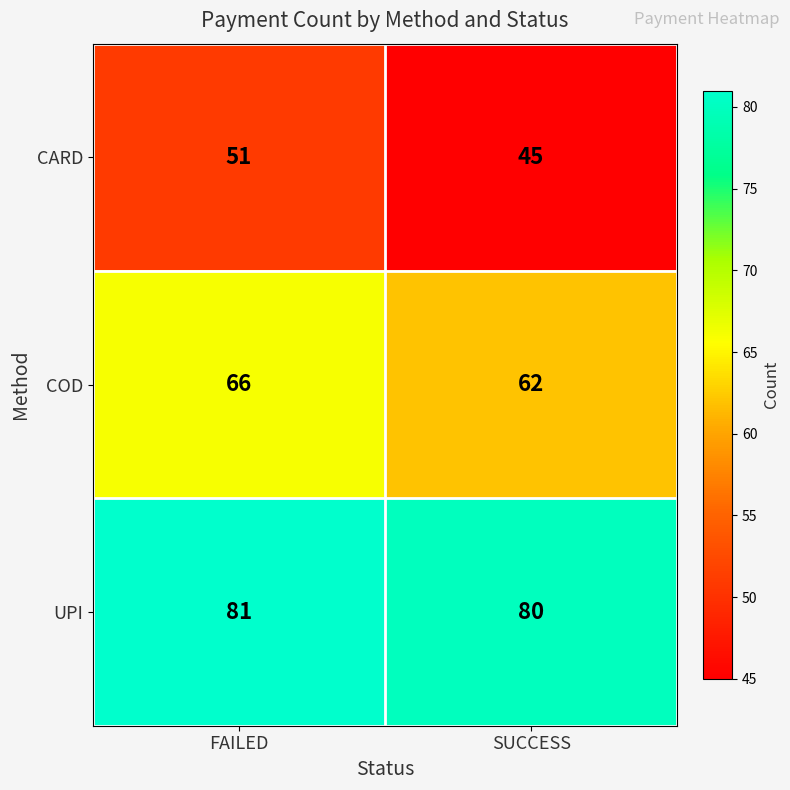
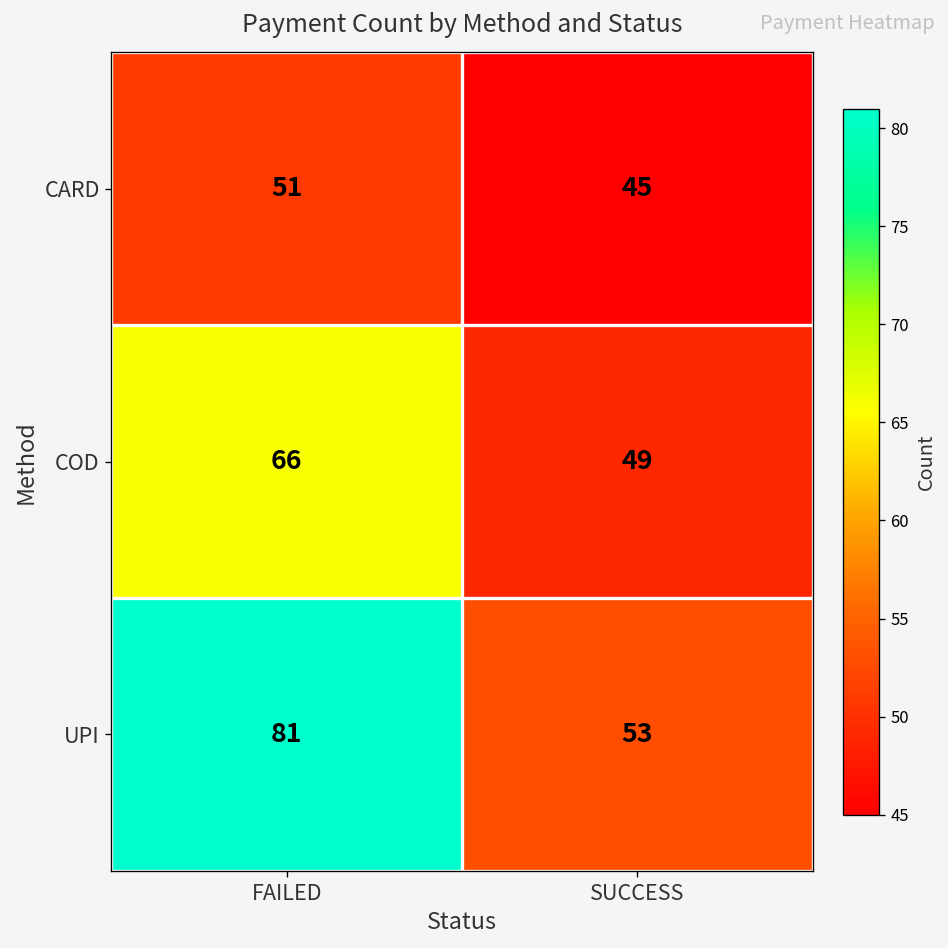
COD, SUCCESS: 62 -> 49
UPI, SUCCESS: 80 -> 53
